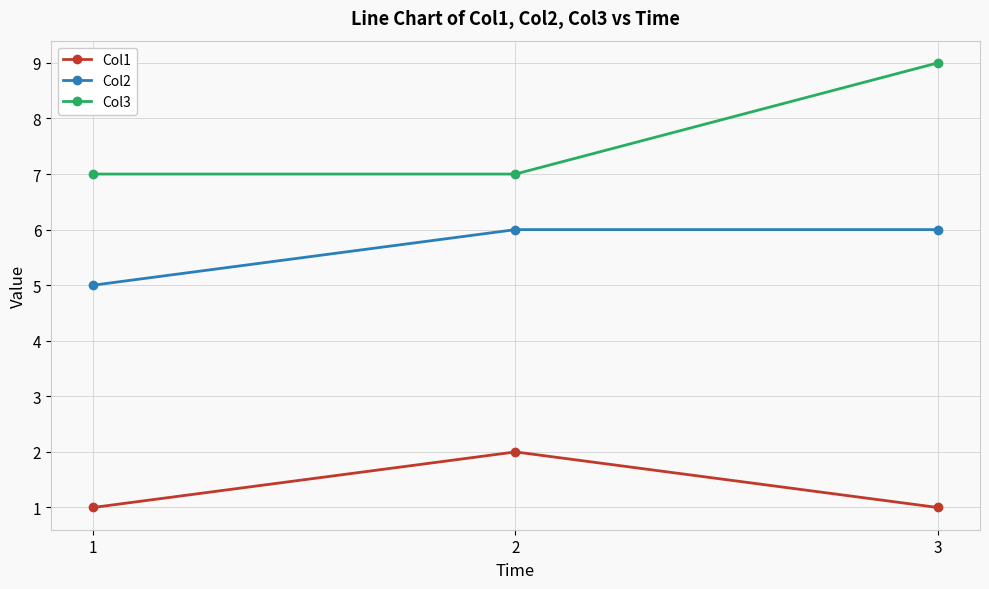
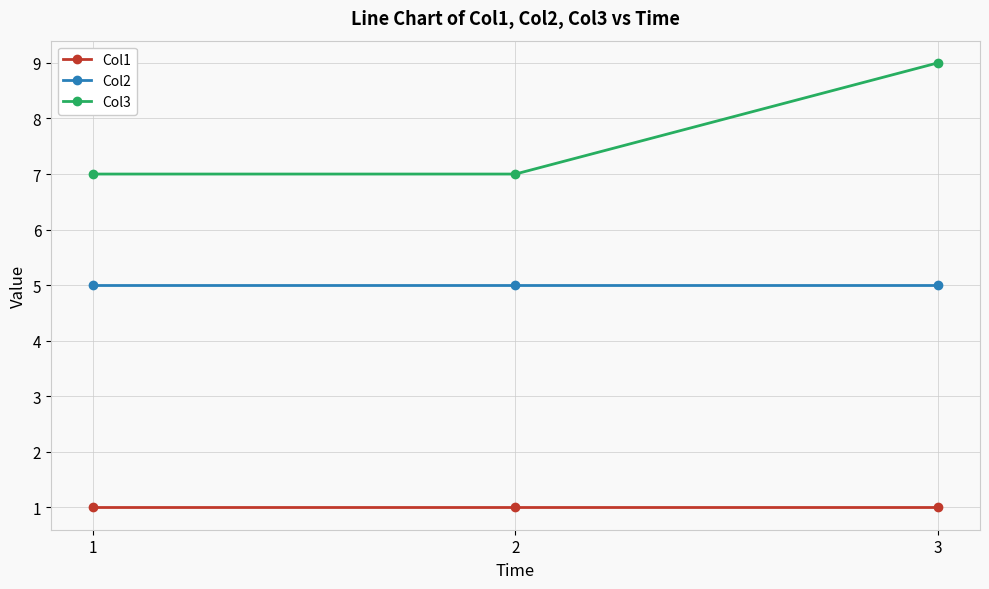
Col1, 2: 2 -> 1
Col2, 2: 6 -> 5
Col2, 3: 6 -> 5
